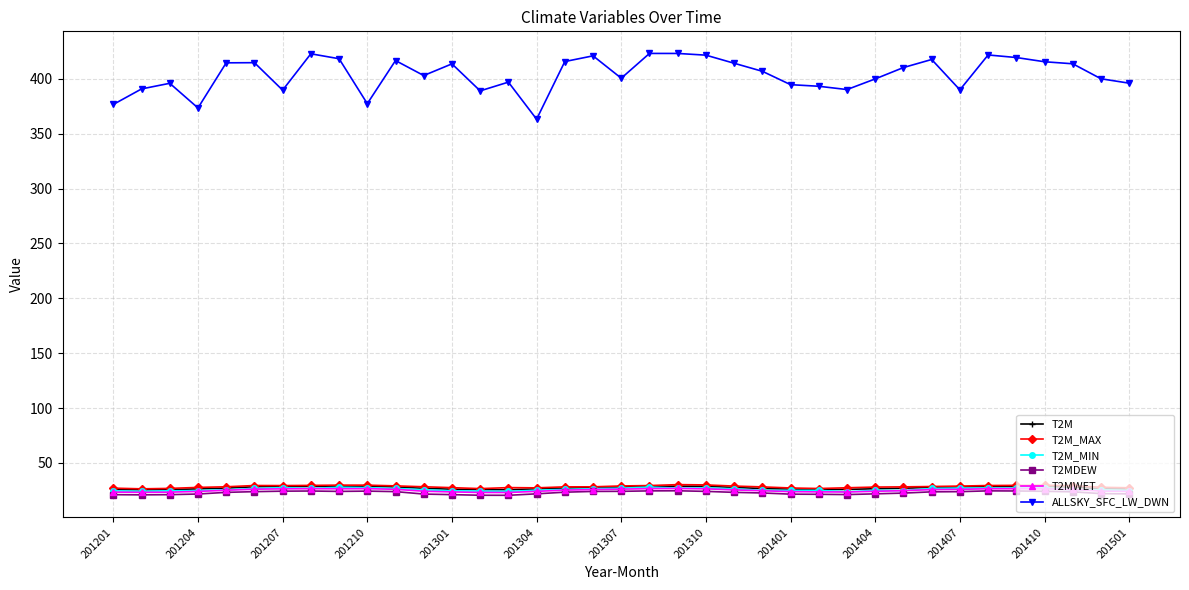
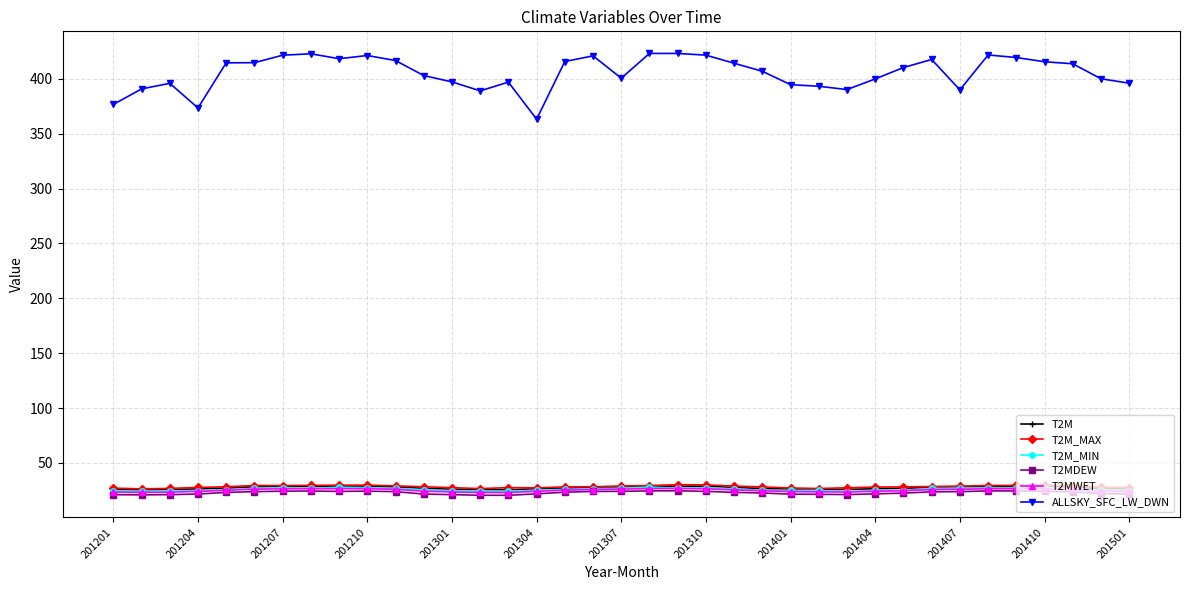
ALLSKY_SFC_LW_DWN, 201207: 390 -> 422
ALLSKY_SFC_LW_DWN, 201210: 377 -> 421
ALLSKY_SFC_LW_DWN, 201301: 414 -> 397
